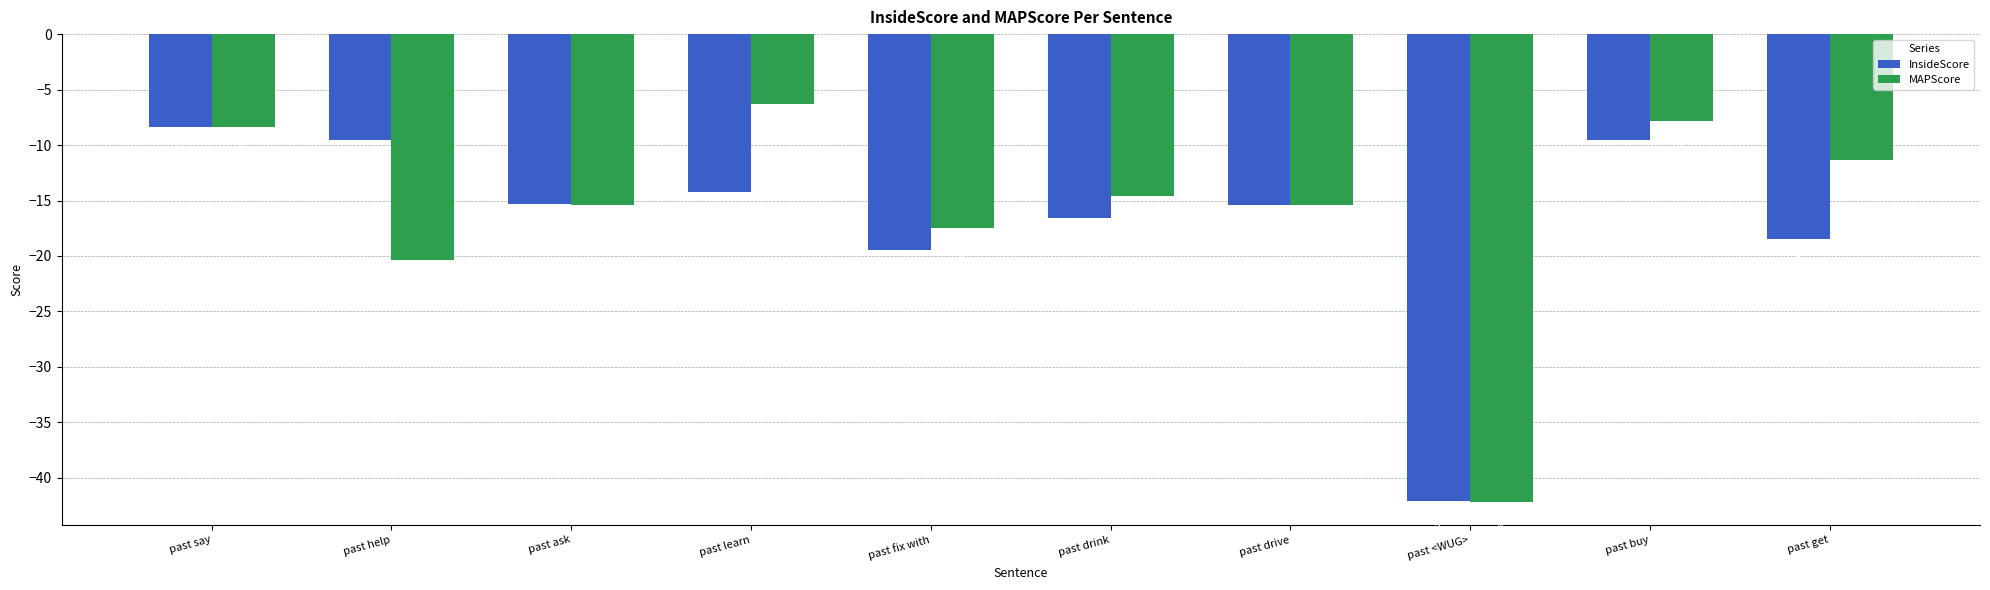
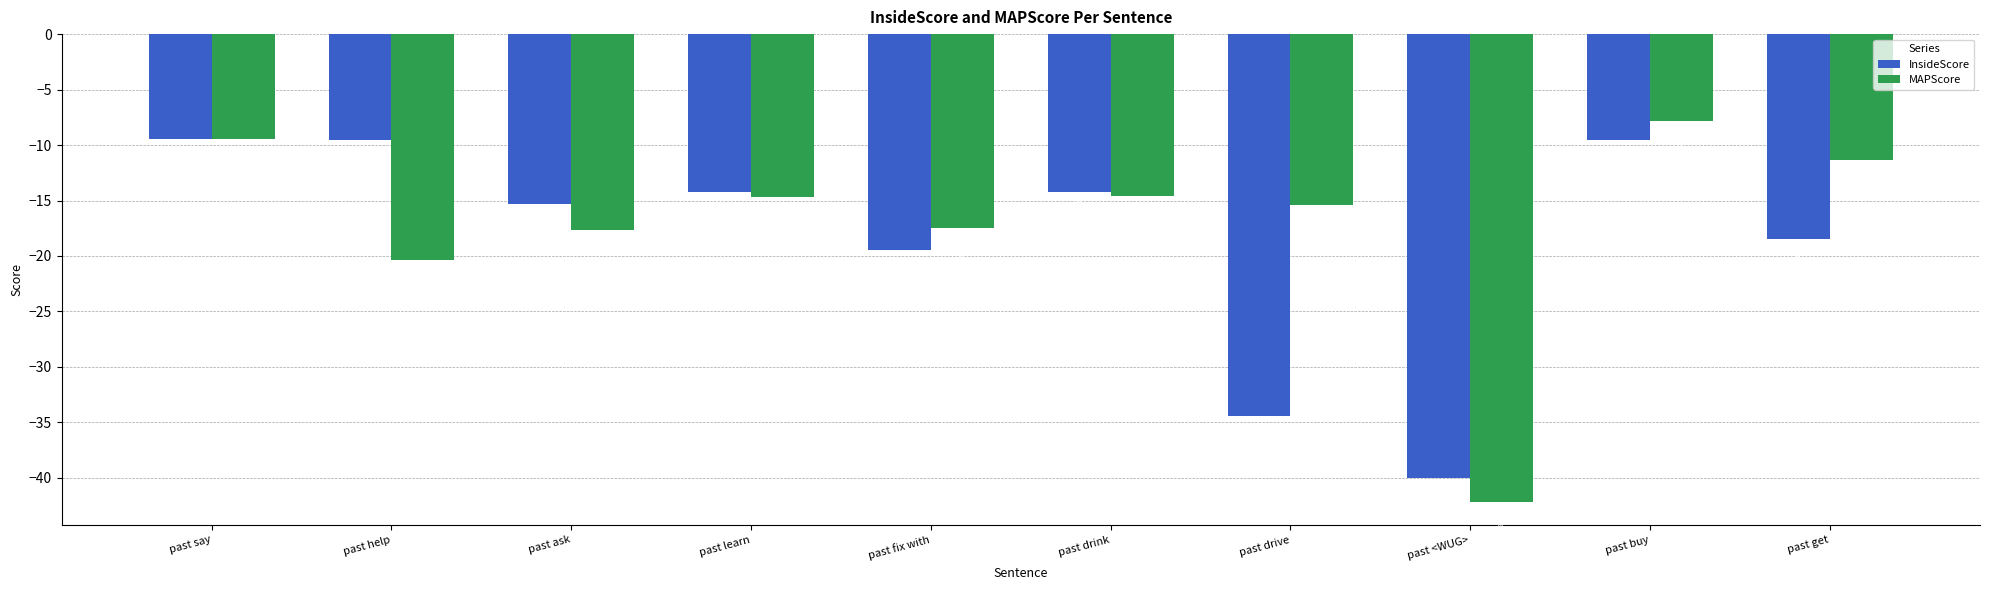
InsideScore, past say: -8.4 -> -9.5
MAPScore, past say: -8.4 -> -9.5
MAPScore, past ask: -15.4 -> -17.7
MAPScore, past learn: -6.3 -> -14.7
InsideScore, past drink: -16.6 -> -14.2
InsideScore, past drive: -15.4 -> -34.5
InsideScore, past <WUG>: -42.1 -> -40.0
